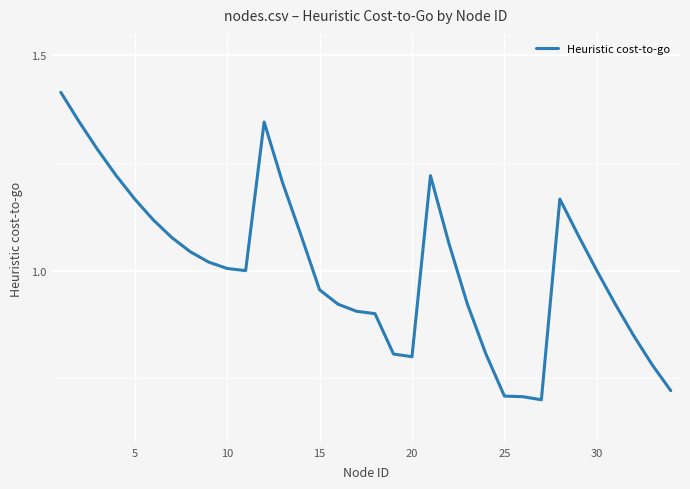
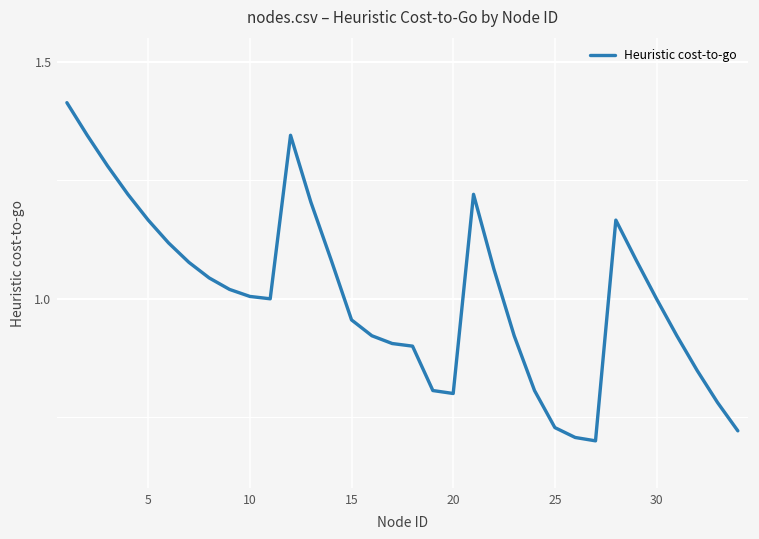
25: 0.71 -> 0.73
